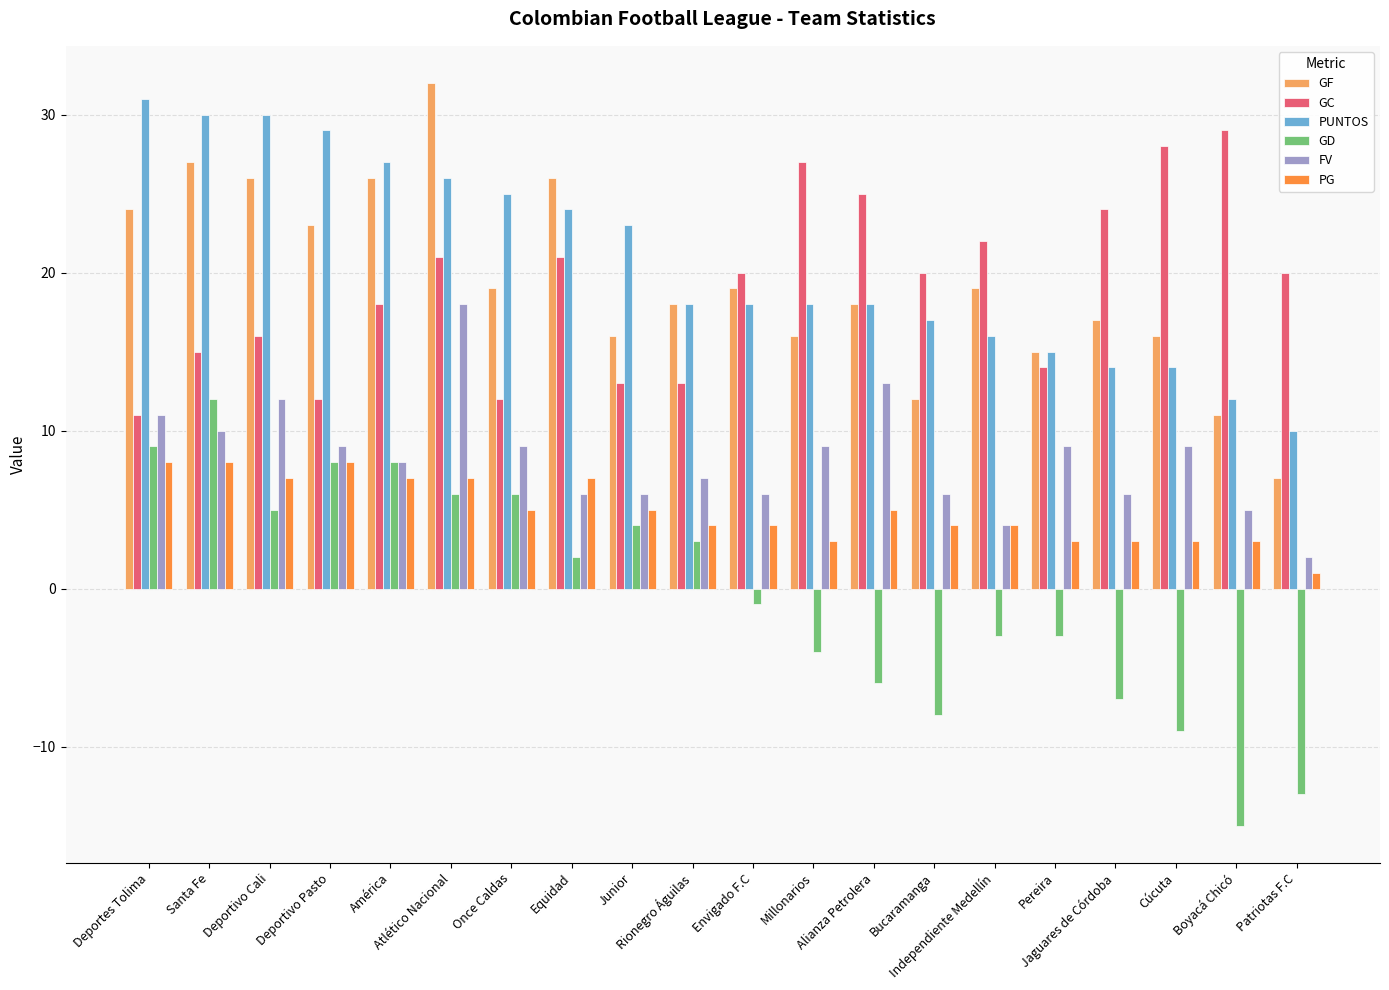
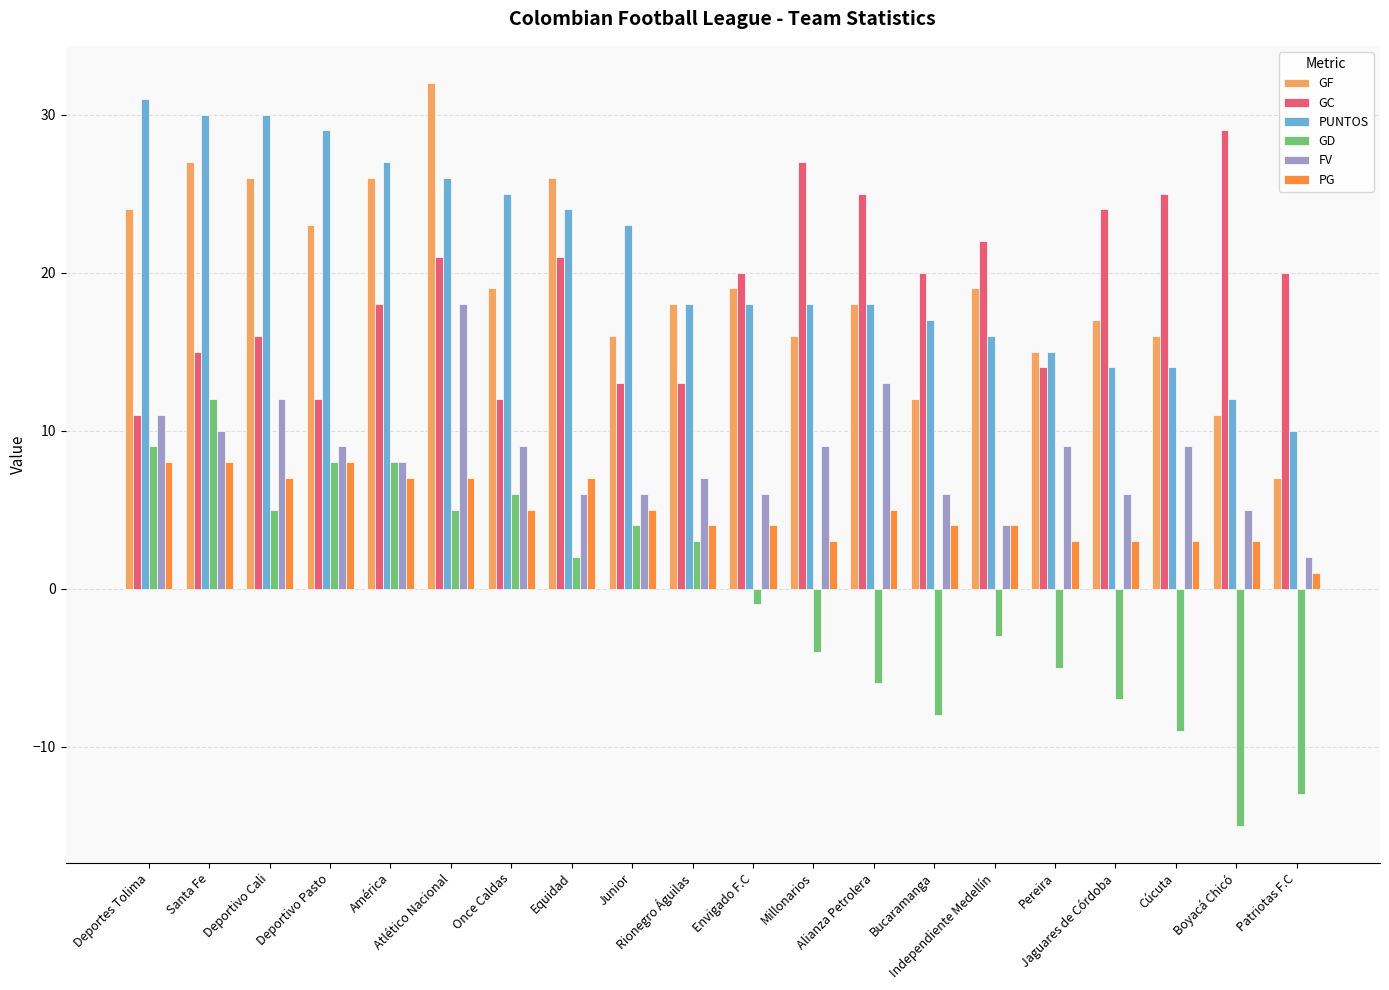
GD, Atlético Nacional: 6 -> 5
GD, Pereira: -3 -> -5
GC, Cúcuta: 28 -> 25
